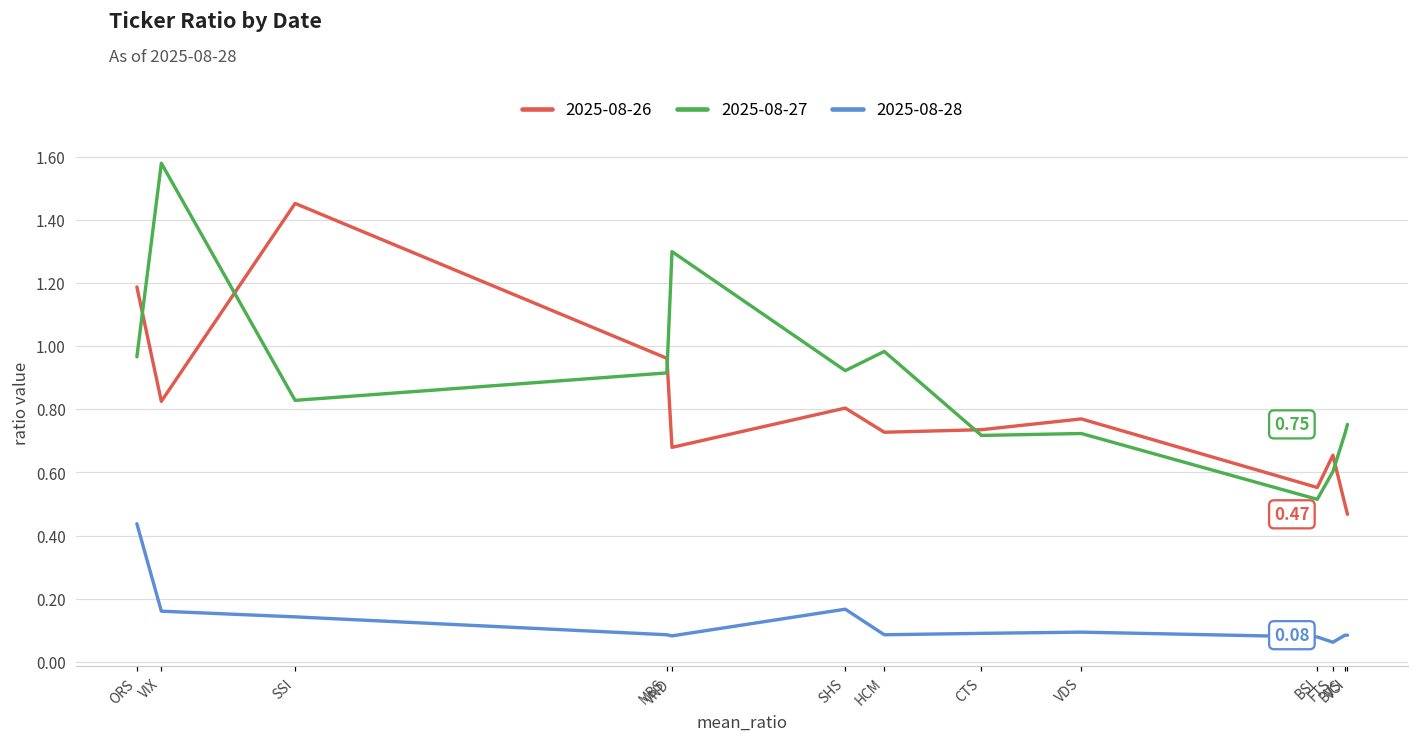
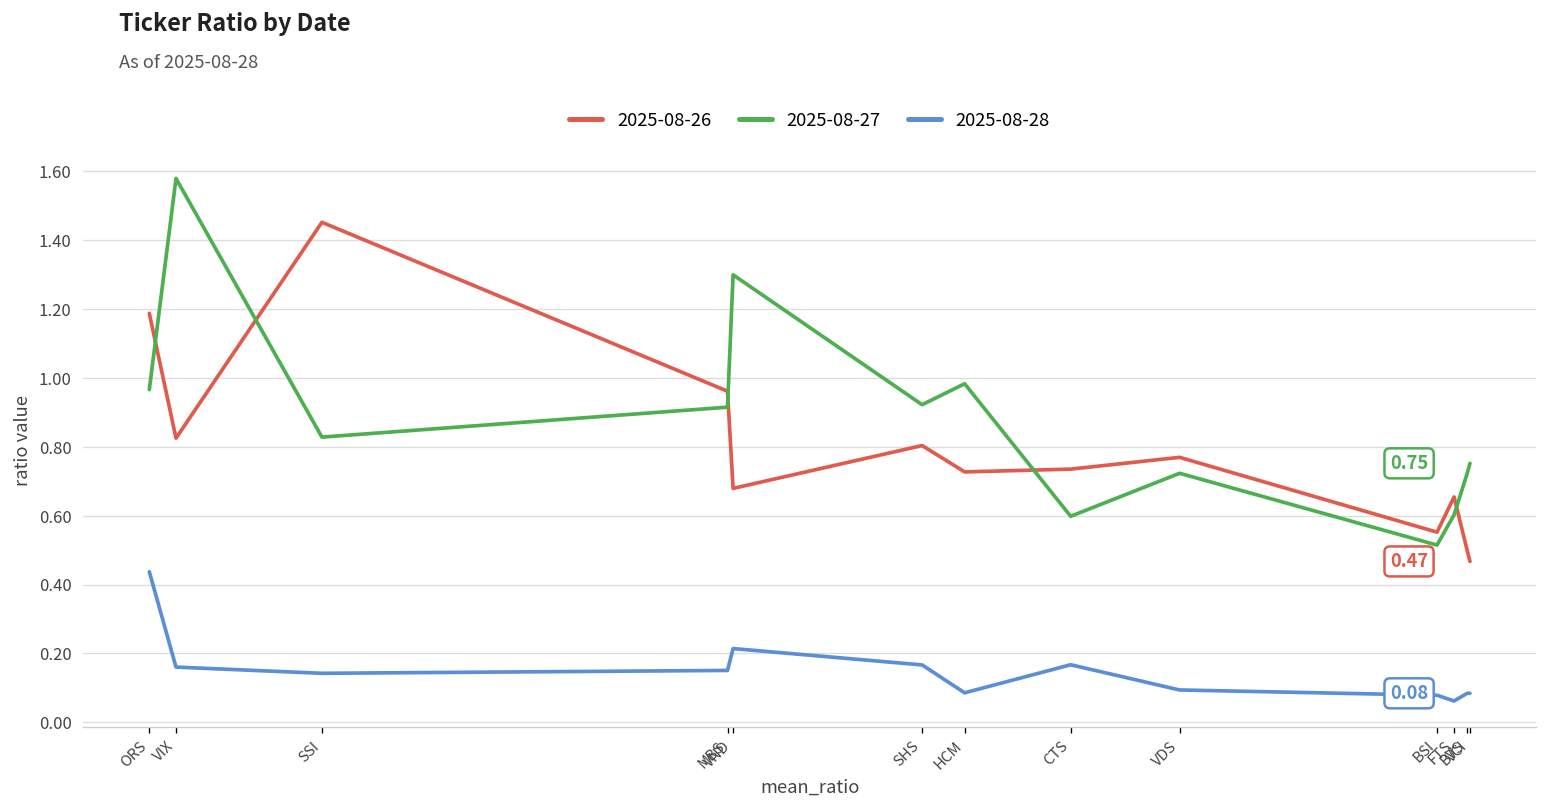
2025-08-28, MBS: 0.09 -> 0.15
2025-08-28, VND: 0.08 -> 0.21
2025-08-27, CTS: 0.72 -> 0.60
2025-08-28, CTS: 0.09 -> 0.17
